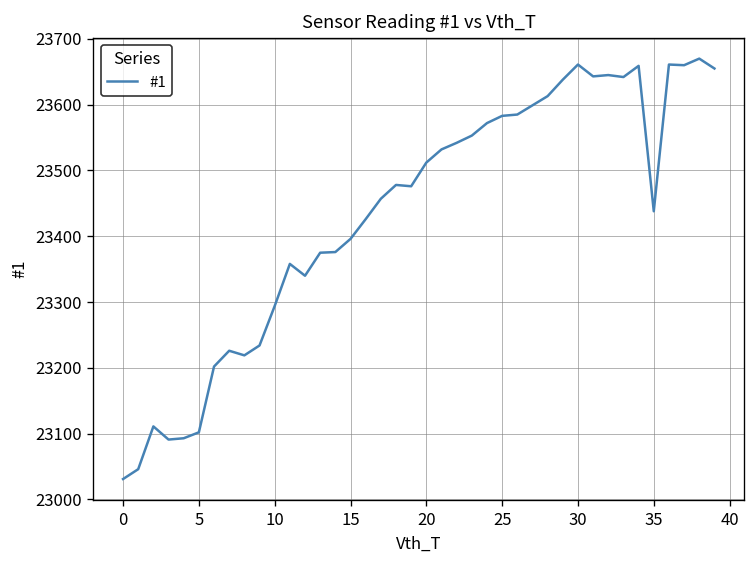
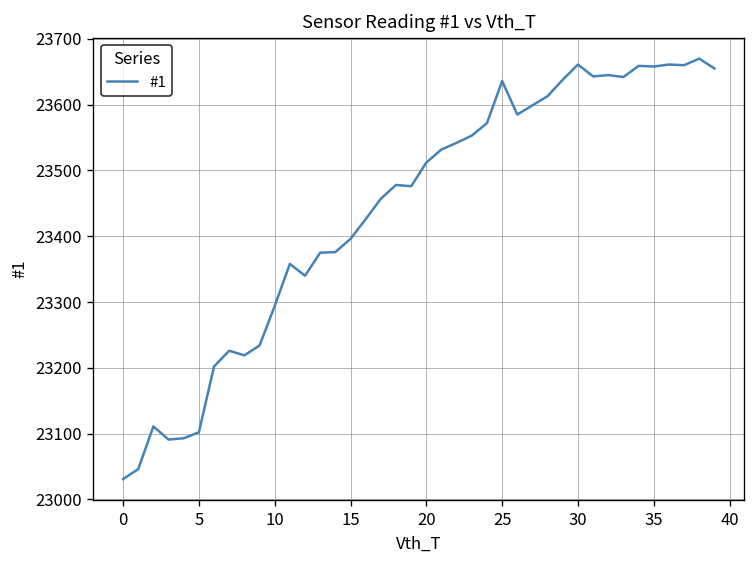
25: 23580 -> 23640
35: 23440 -> 23660
